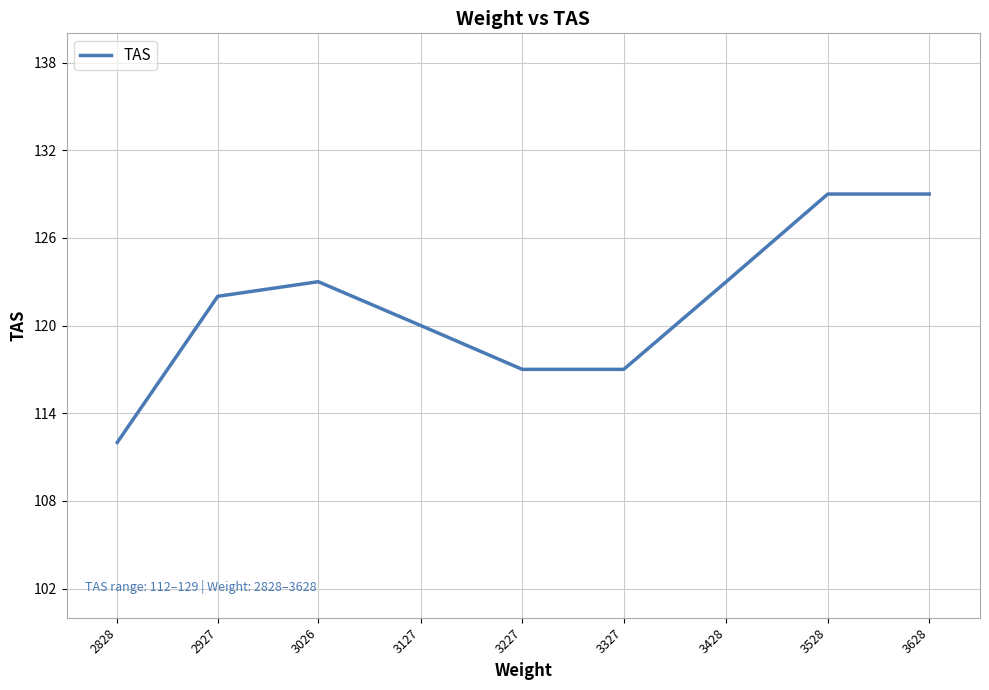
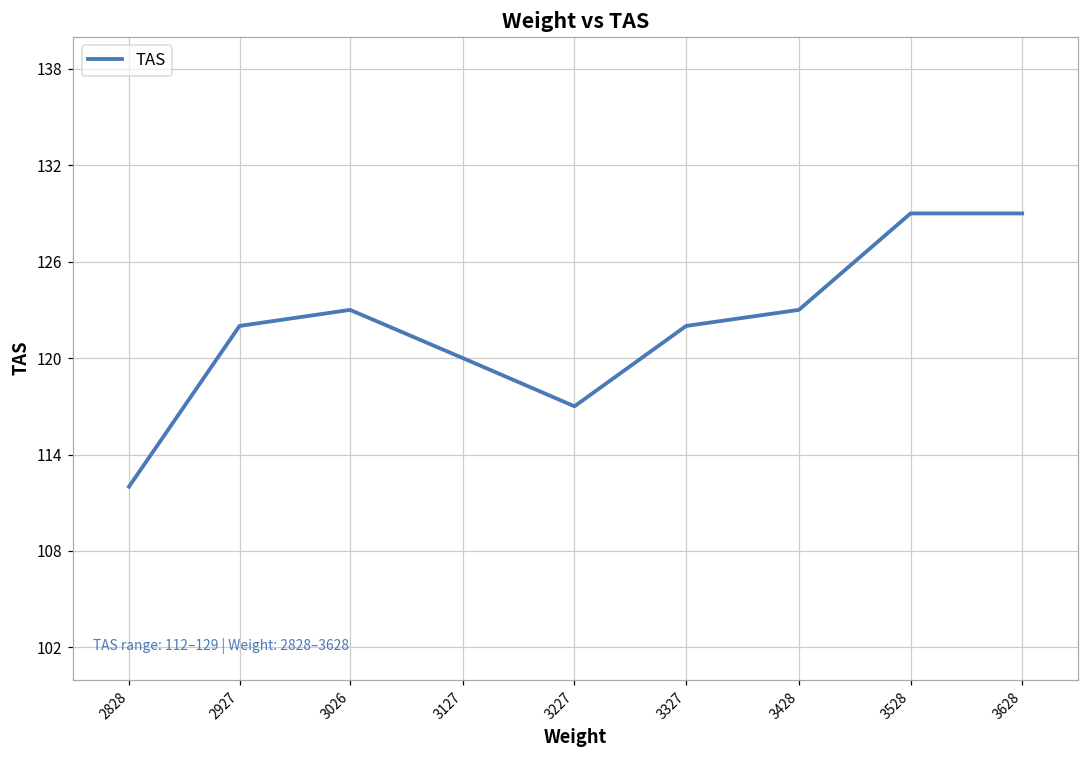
3327: 117 -> 122
